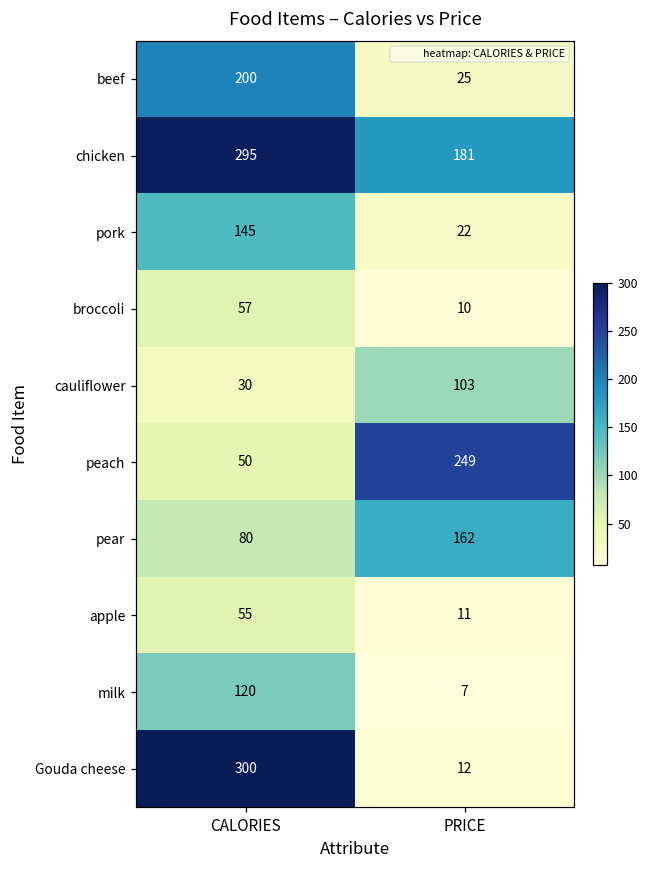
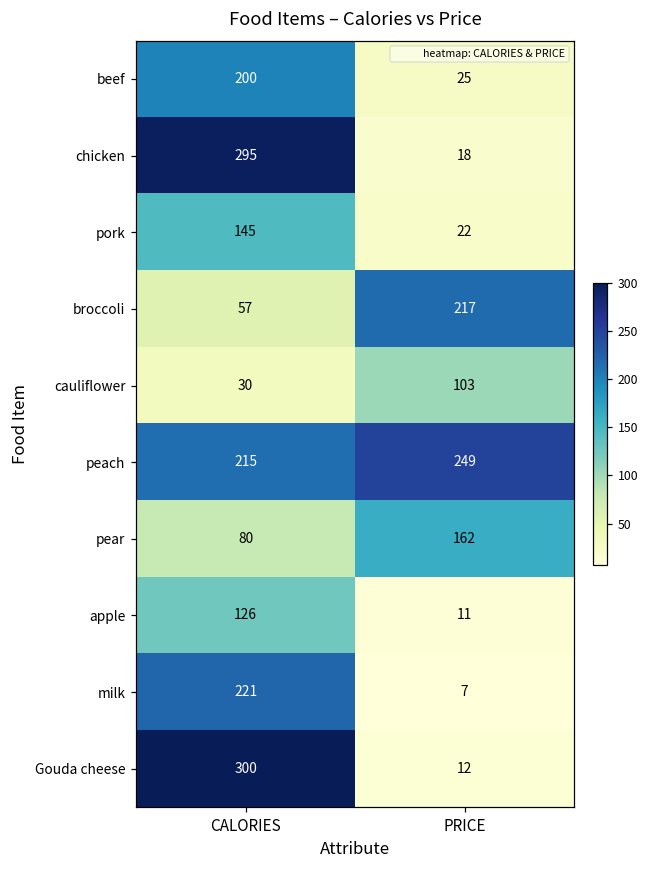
chicken, PRICE: 181 -> 18
broccoli, PRICE: 10 -> 217
peach, CALORIES: 50 -> 215
apple, CALORIES: 55 -> 126
milk, CALORIES: 120 -> 221
